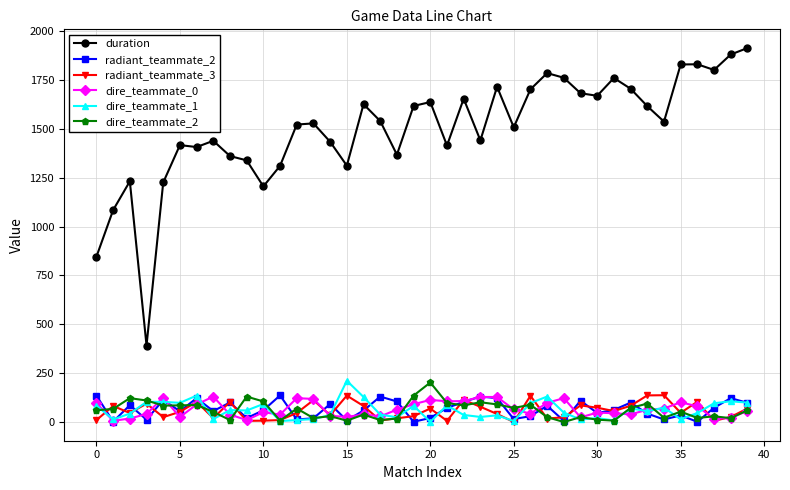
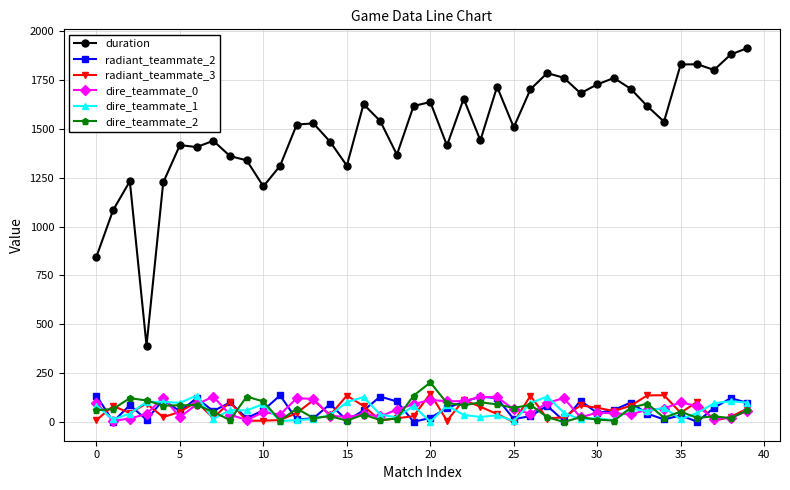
dire_teammate_1, 15: 210 -> 100
radiant_teammate_3, 20: 70 -> 150
duration, 30: 1670 -> 1730
